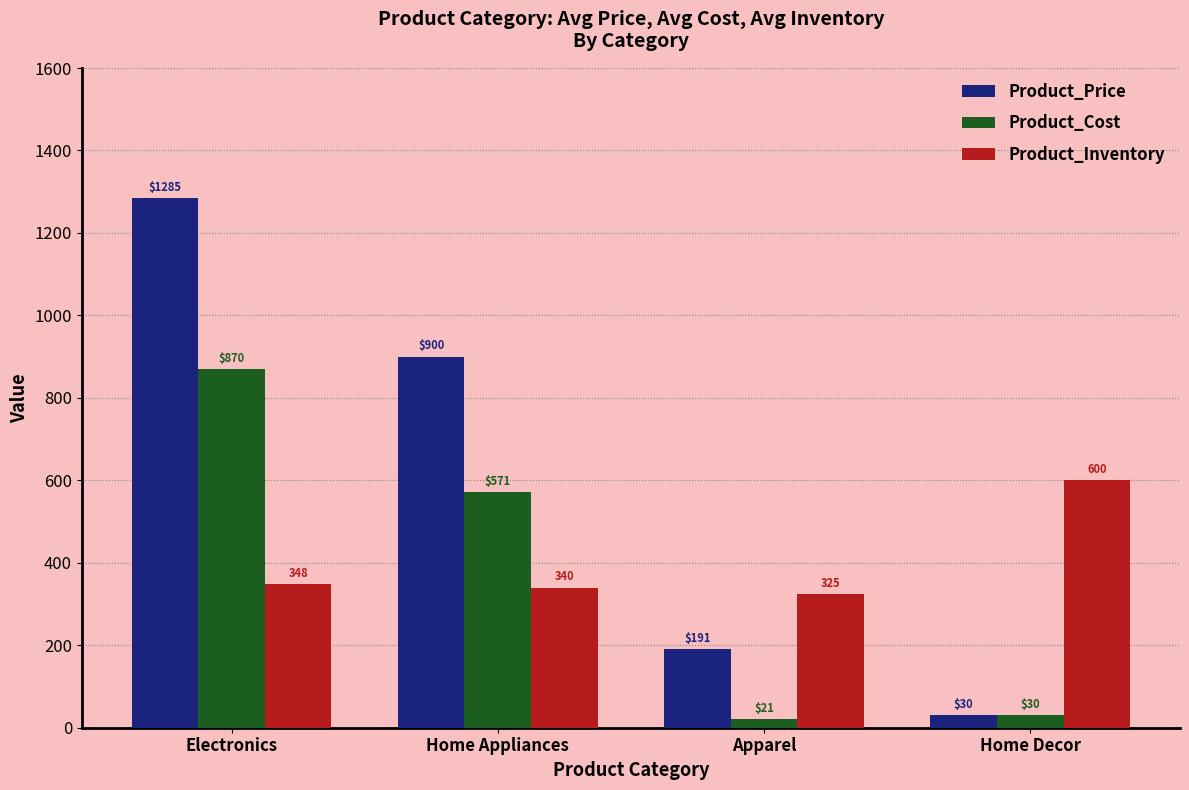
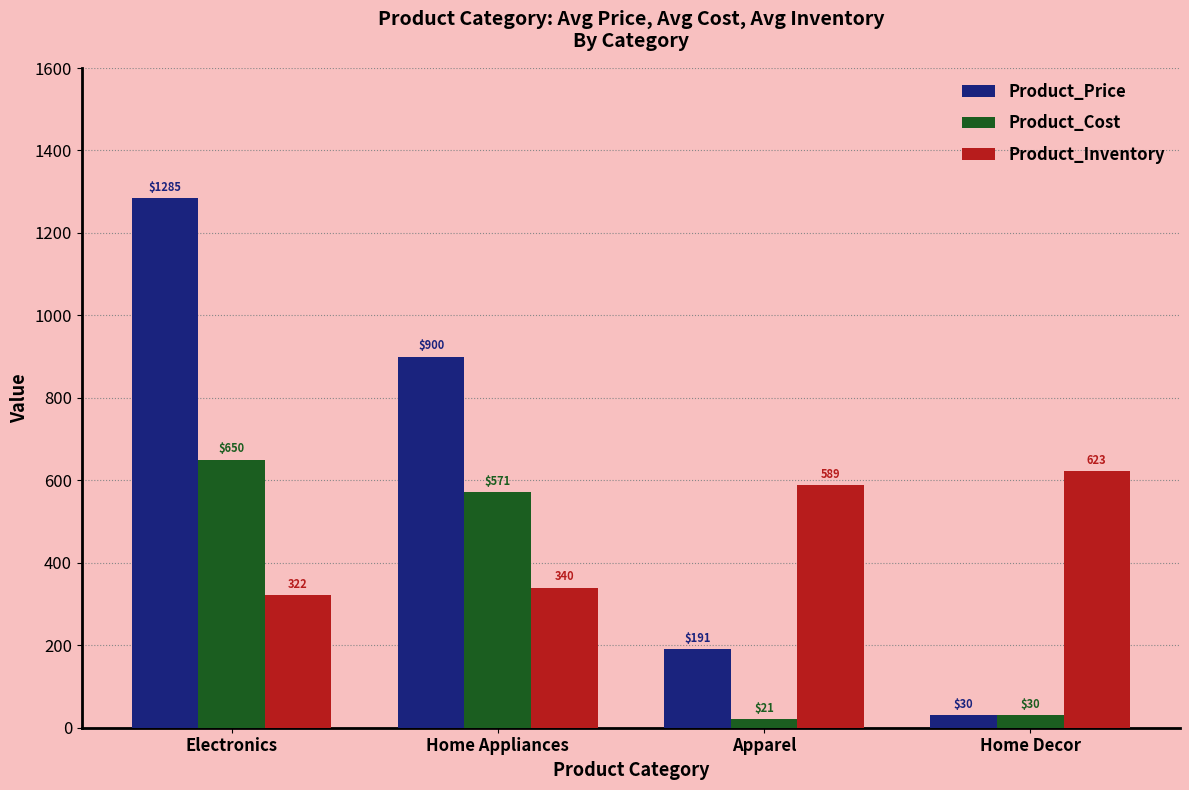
Product_Cost, Electronics: $870 -> $650
Product_Inventory, Electronics: 348 -> 322
Product_Inventory, Apparel: 325 -> 589
Product_Inventory, Home Decor: 600 -> 623
